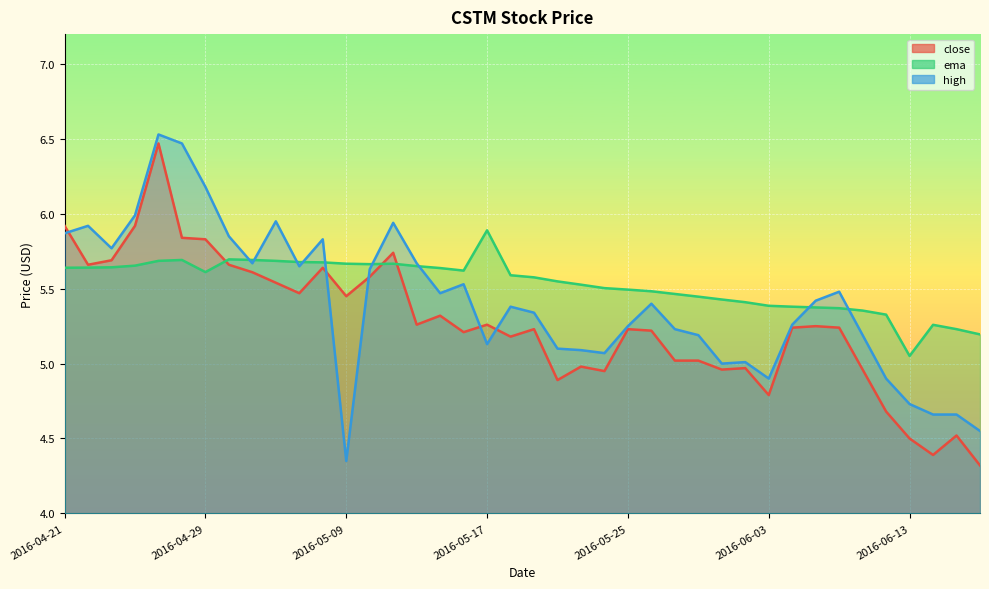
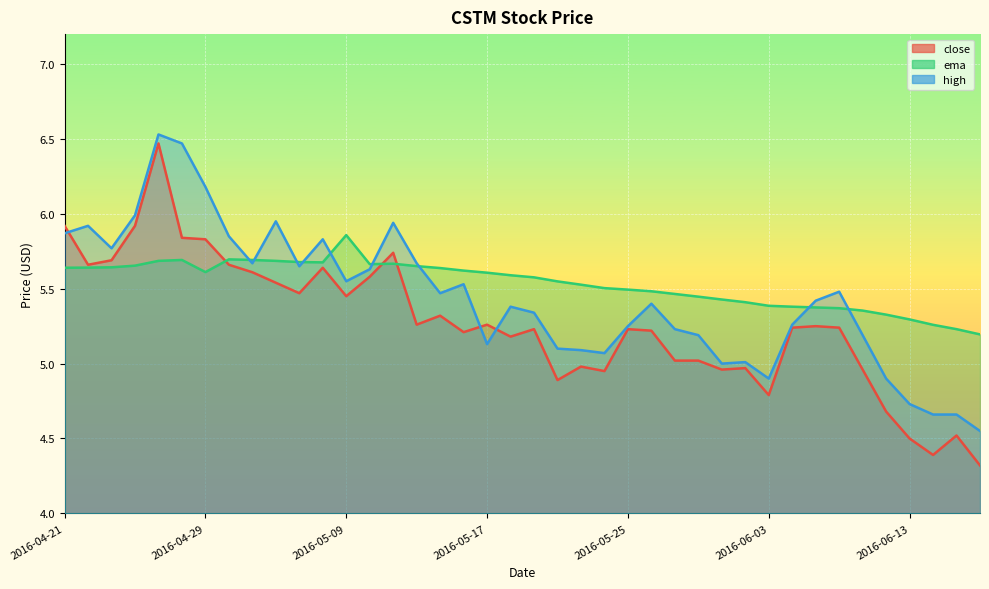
ema, 2016-05-09: 5.67 -> 5.86
high, 2016-05-09: 4.35 -> 5.55
ema, 2016-05-17: 5.89 -> 5.61
ema, 2016-06-13: 5.05 -> 5.30
